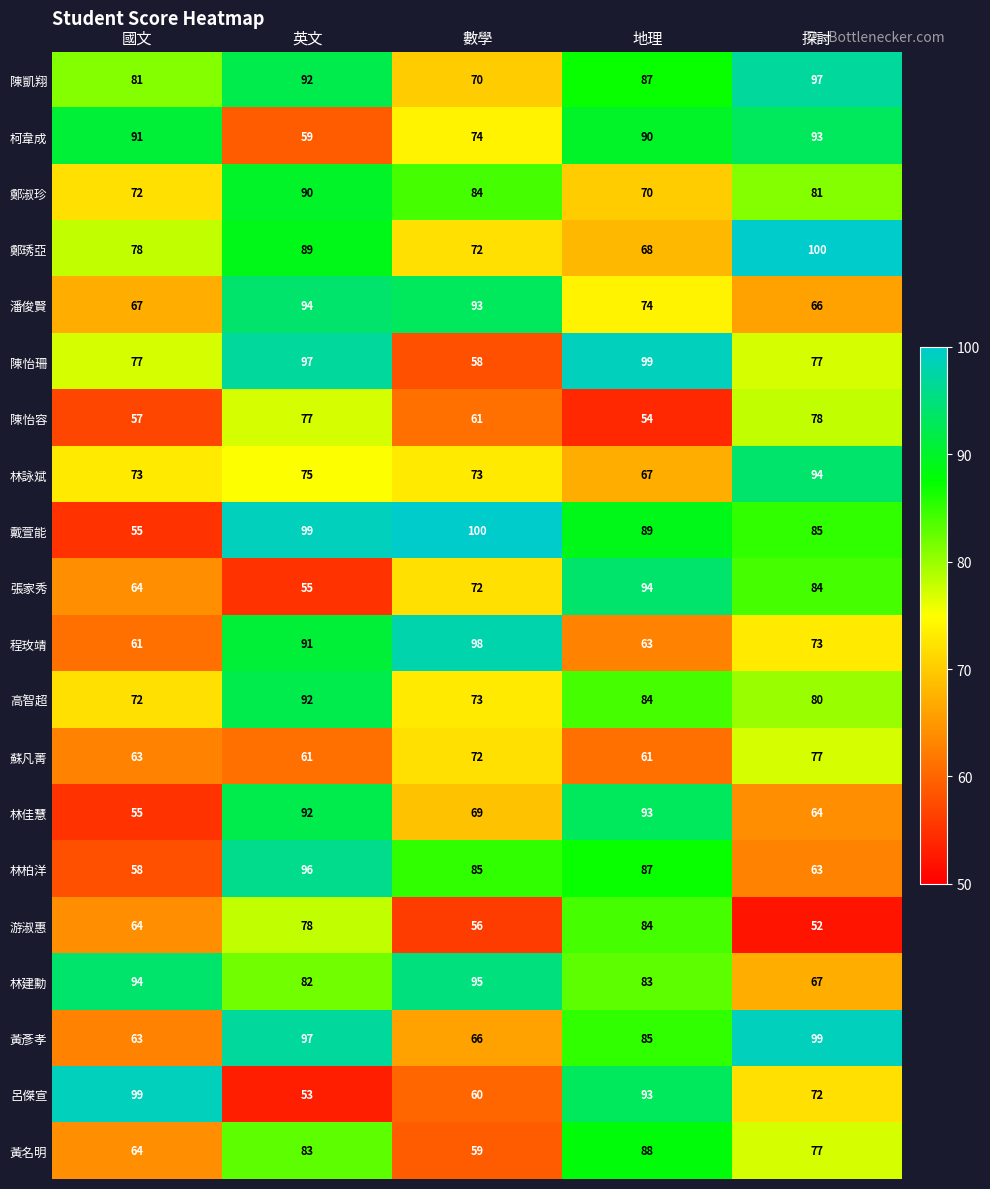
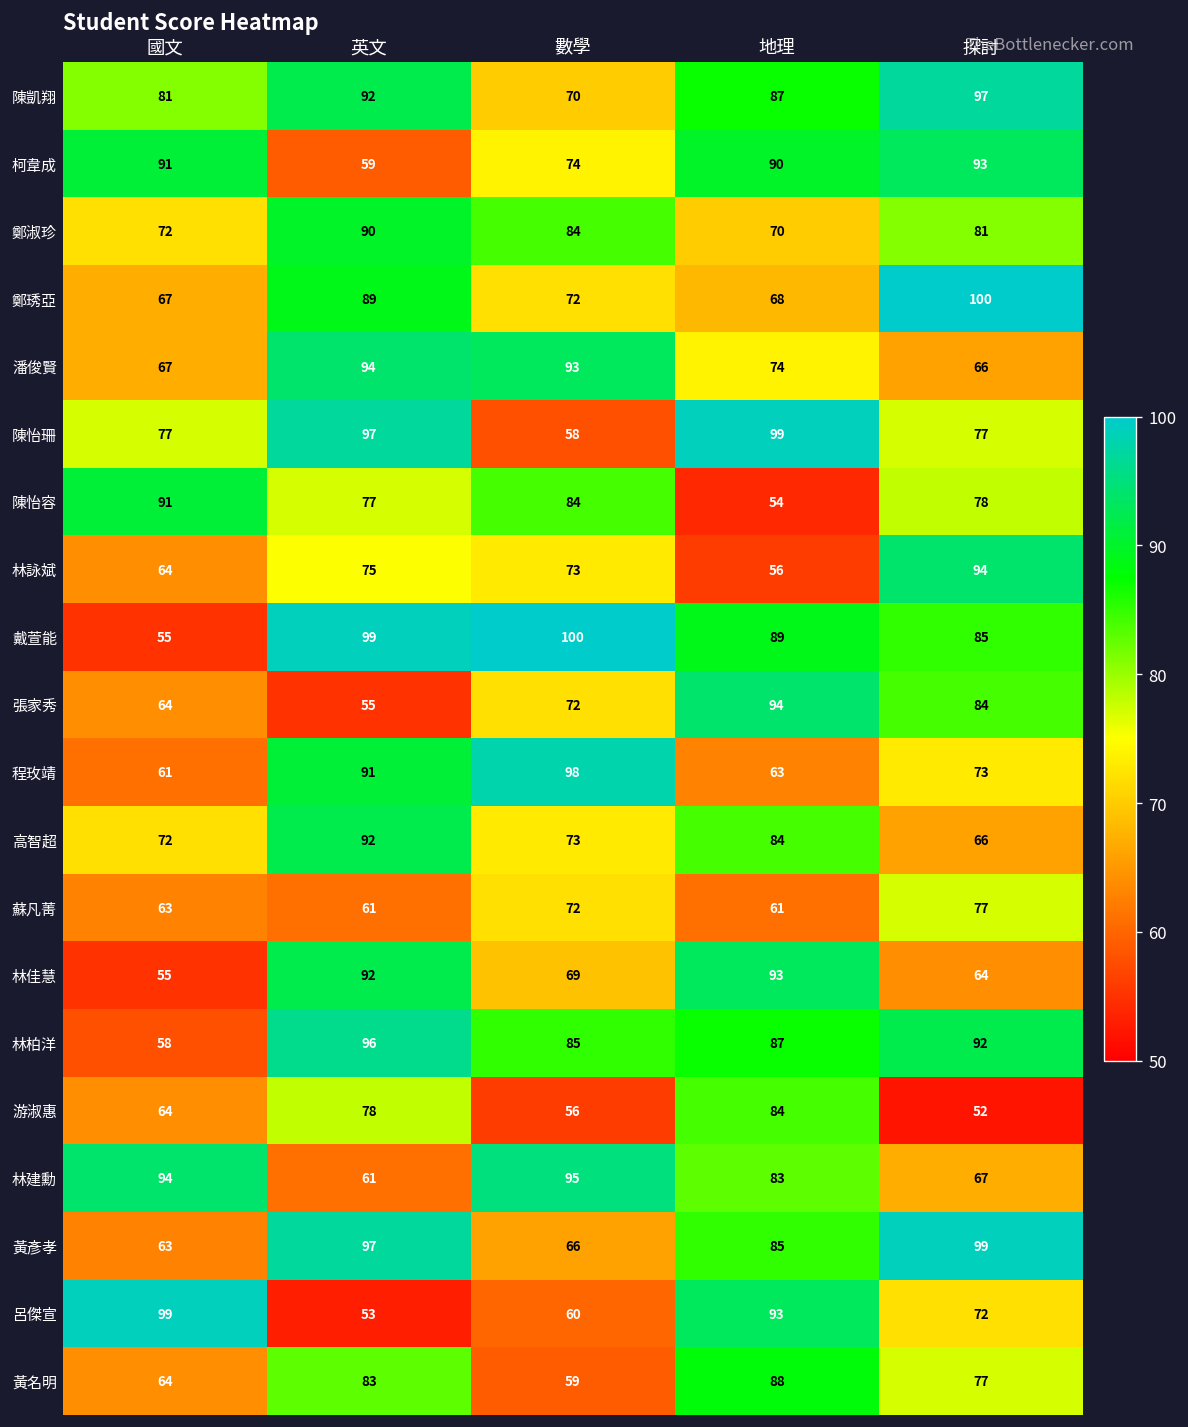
鄭琇亞, 國文: 78 -> 67
陳怡容, 國文: 57 -> 91
陳怡容, 數學: 61 -> 84
林詠斌, 國文: 73 -> 64
林詠斌, 地理: 67 -> 56
高智超, 探討: 80 -> 66
林柏洋, 探討: 63 -> 92
林建勳, 英文: 82 -> 61
